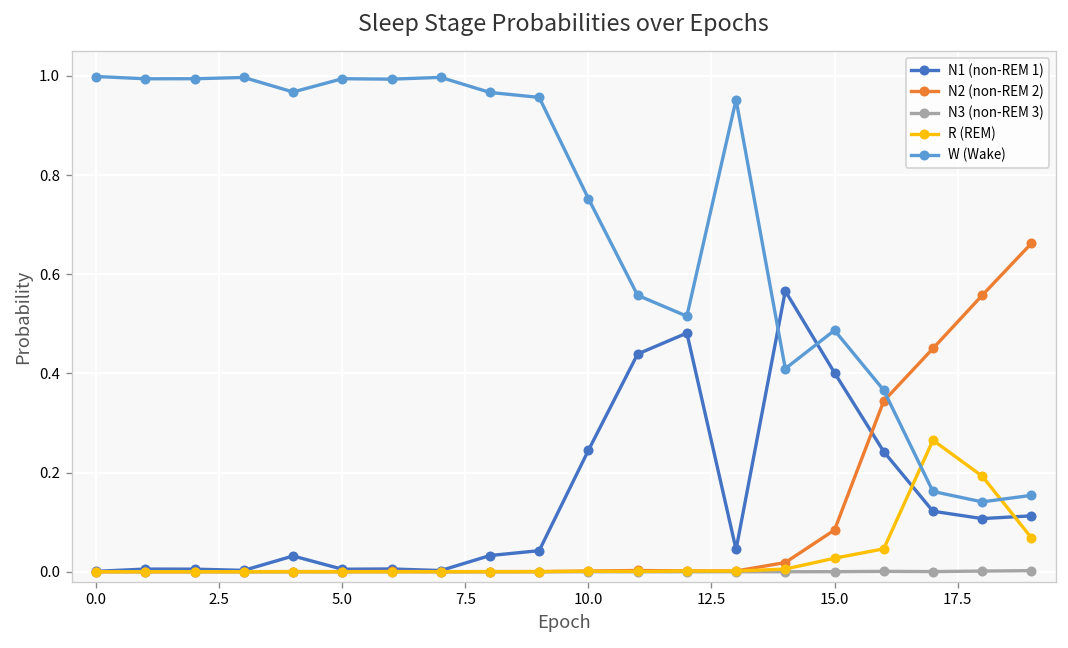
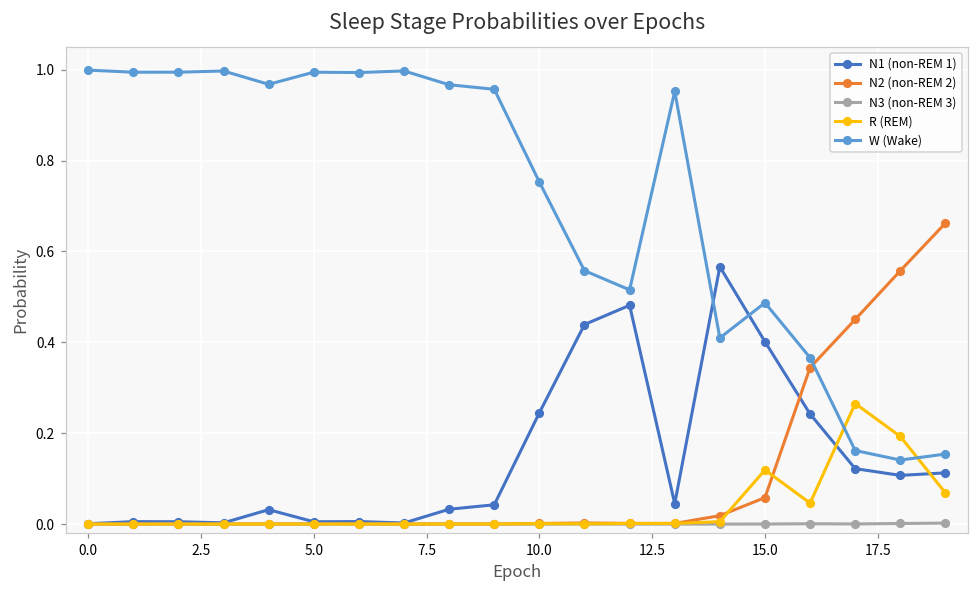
N2 (non-REM 2), 15.0: 0.08 -> 0.06
R (REM), 15.0: 0.03 -> 0.12
